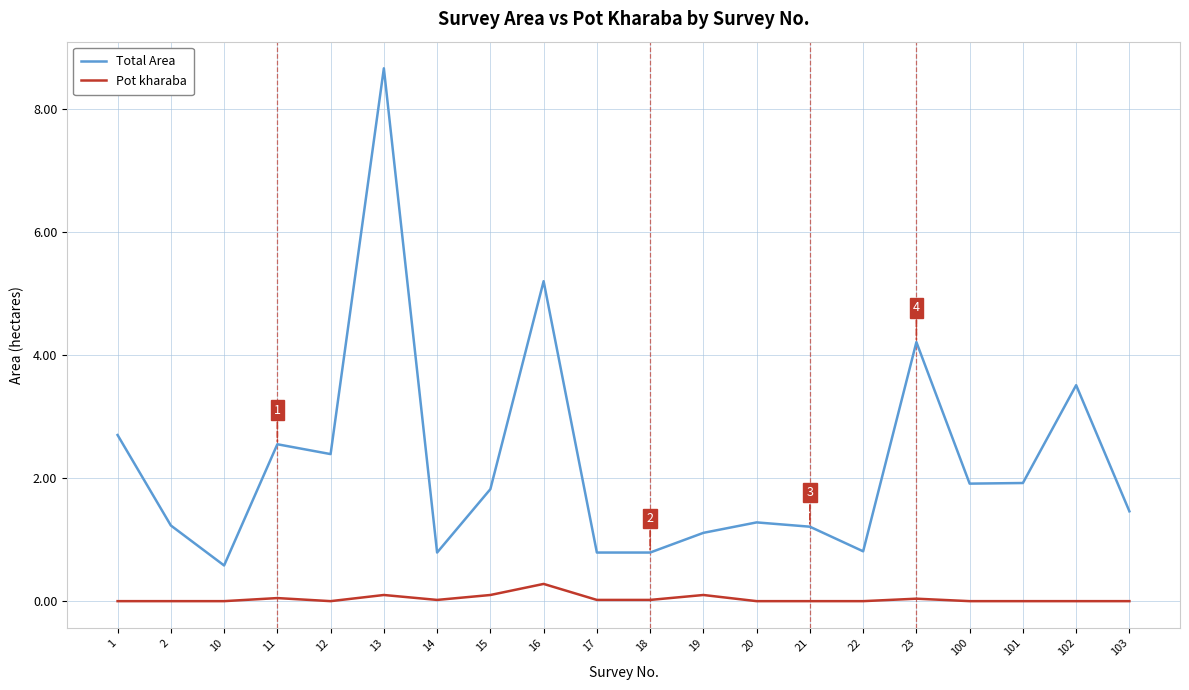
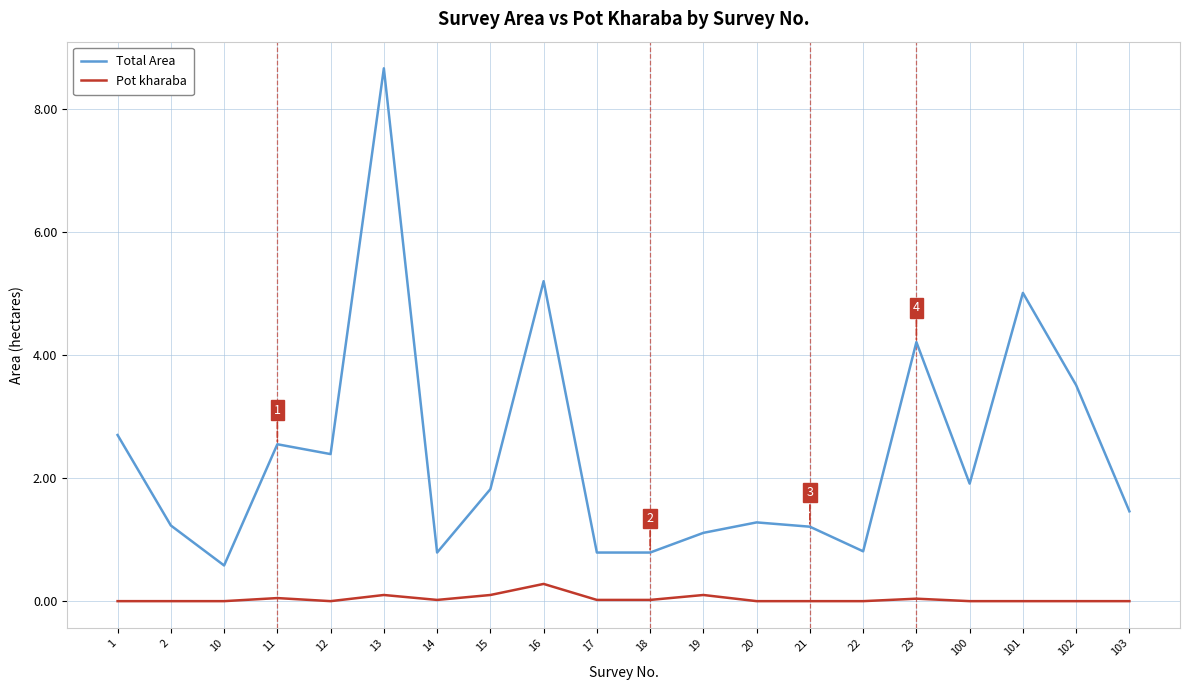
Total Area, 101: 1.9 -> 5.0
